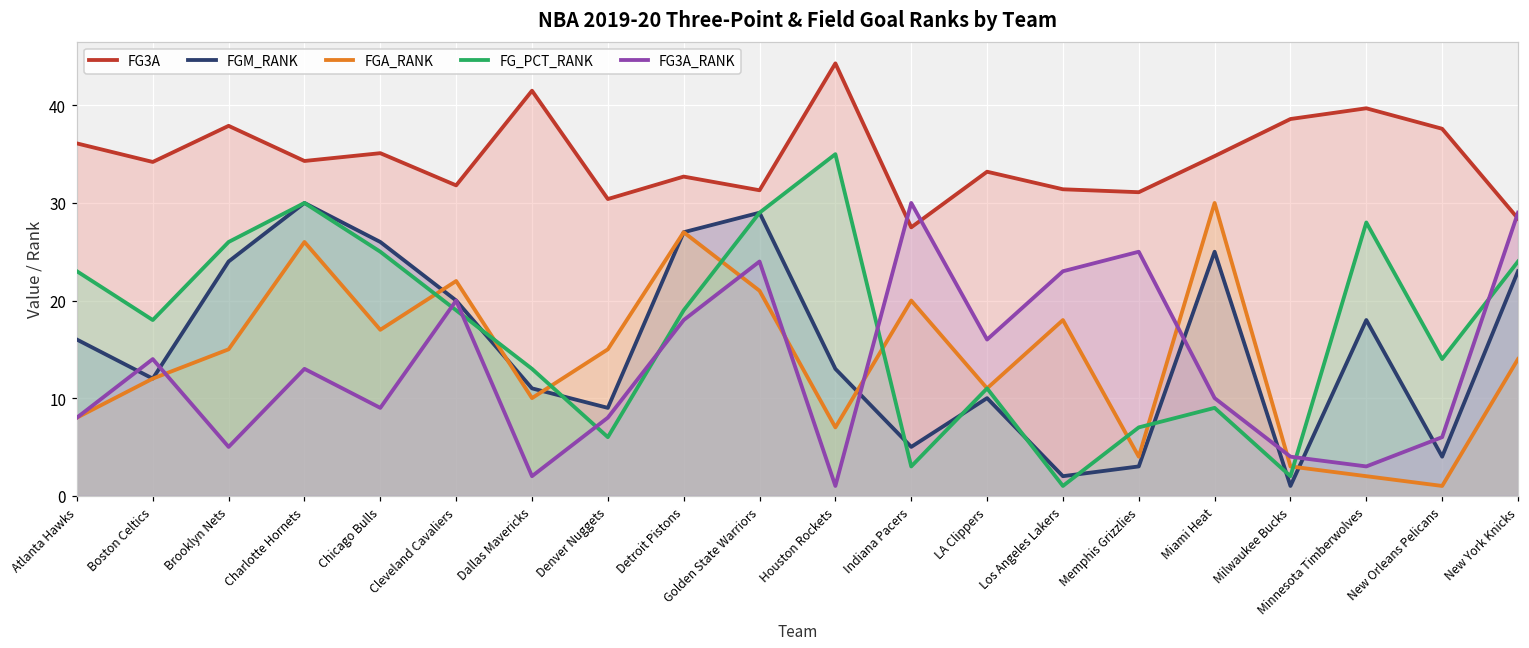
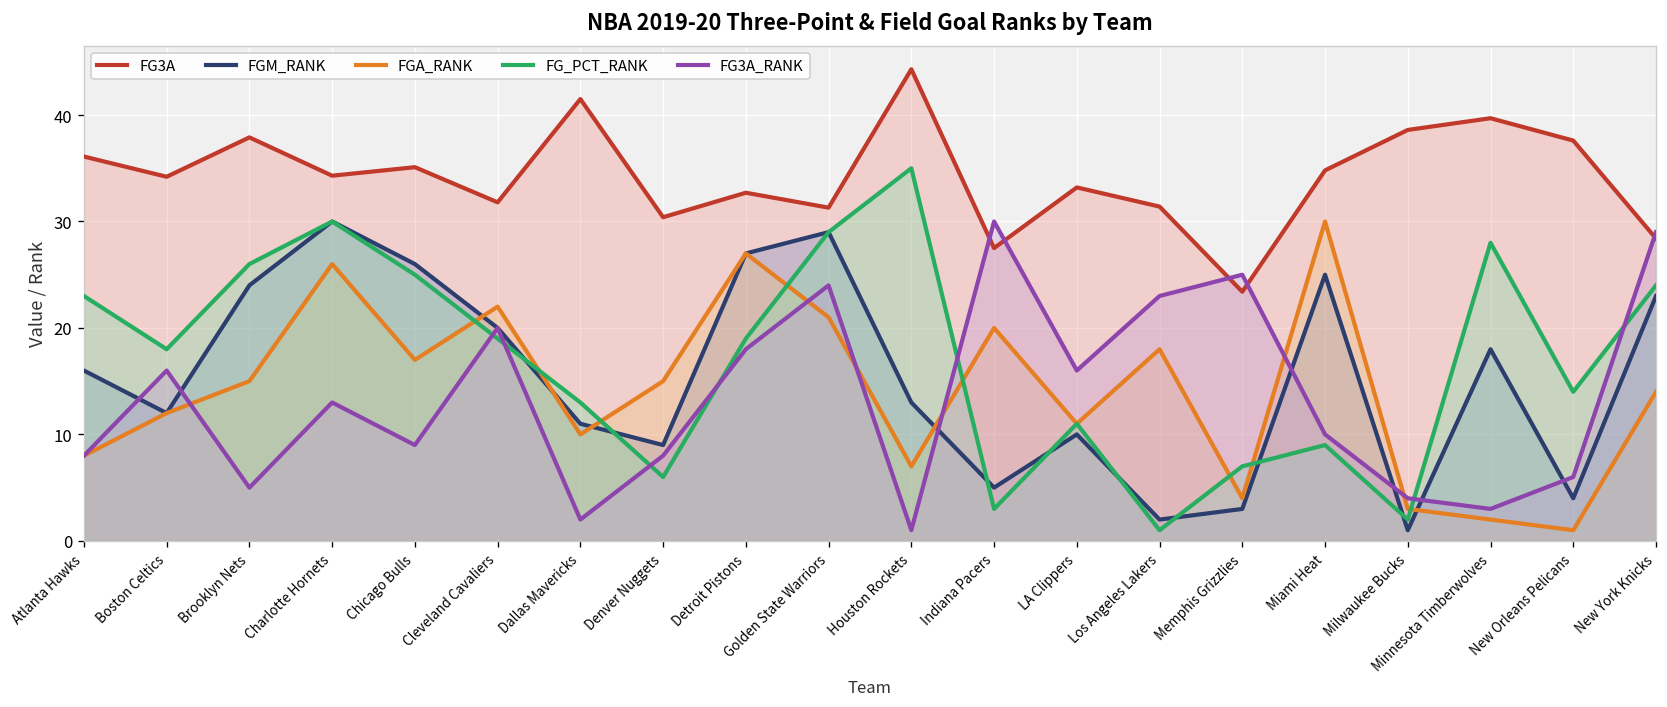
FG3A_RANK, Boston Celtics: 14 -> 16
FG3A, Memphis Grizzlies: 31 -> 23
